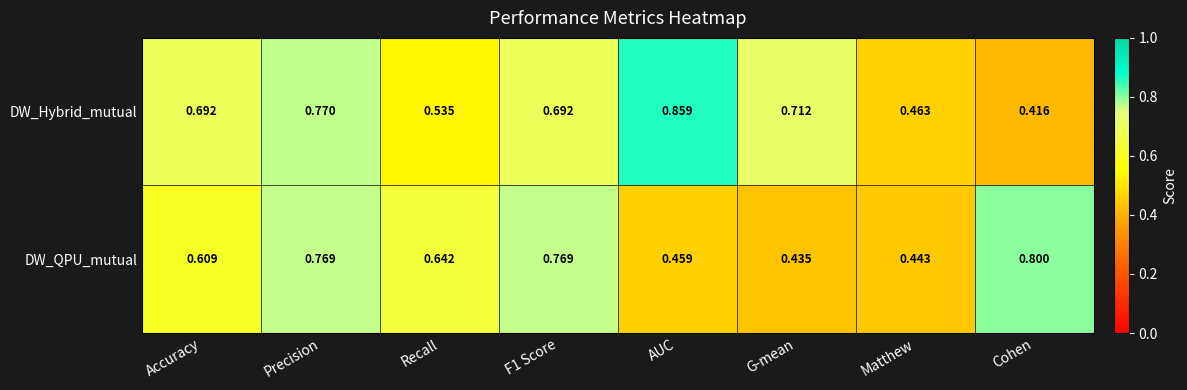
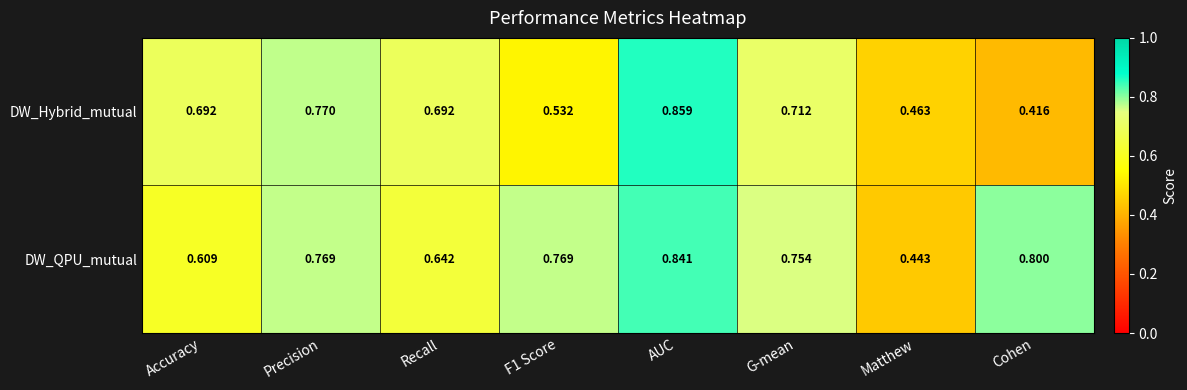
DW_Hybrid_mutual, Recall: 0.535 -> 0.692
DW_Hybrid_mutual, F1 Score: 0.692 -> 0.532
DW_QPU_mutual, AUC: 0.459 -> 0.841
DW_QPU_mutual, G-mean: 0.435 -> 0.754
